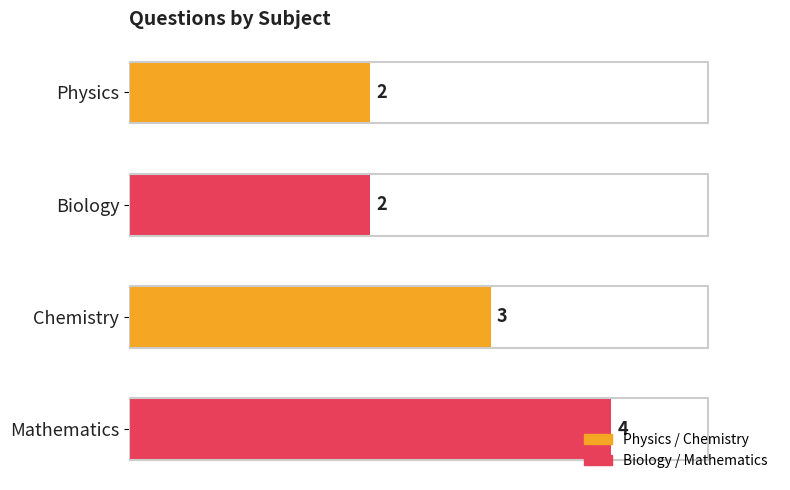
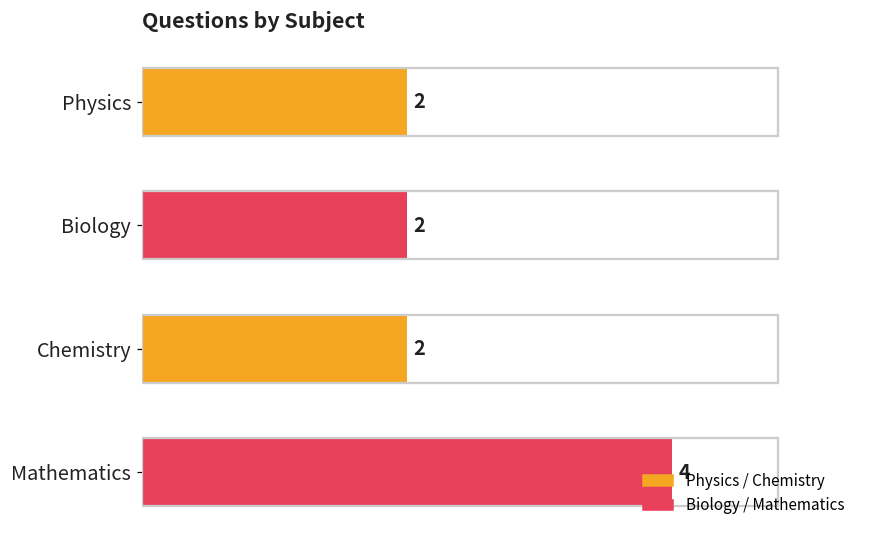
Chemistry: 3 -> 2
